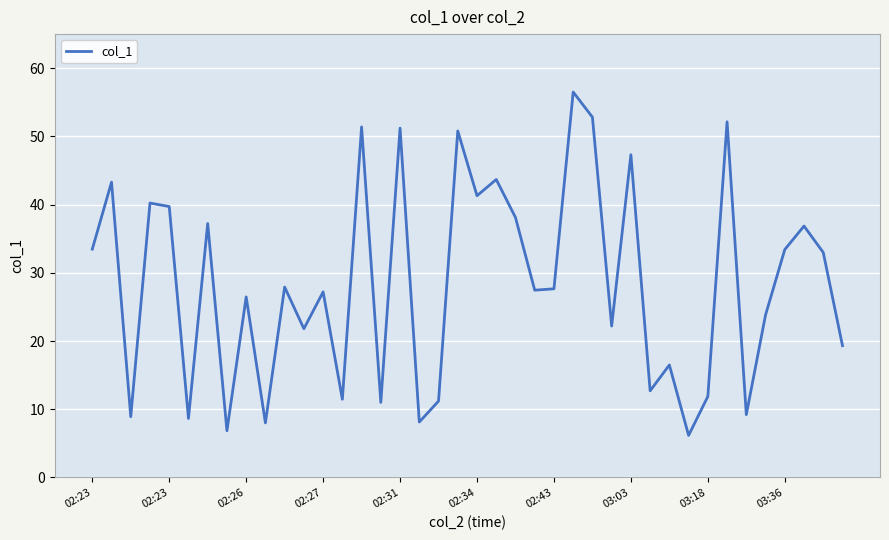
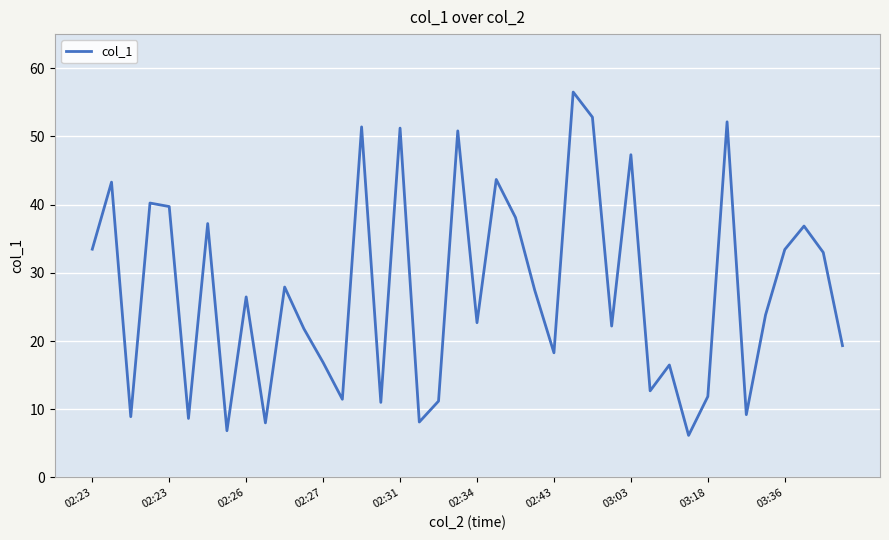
02:27: 27 -> 17
02:34: 41 -> 23
02:43: 28 -> 18
